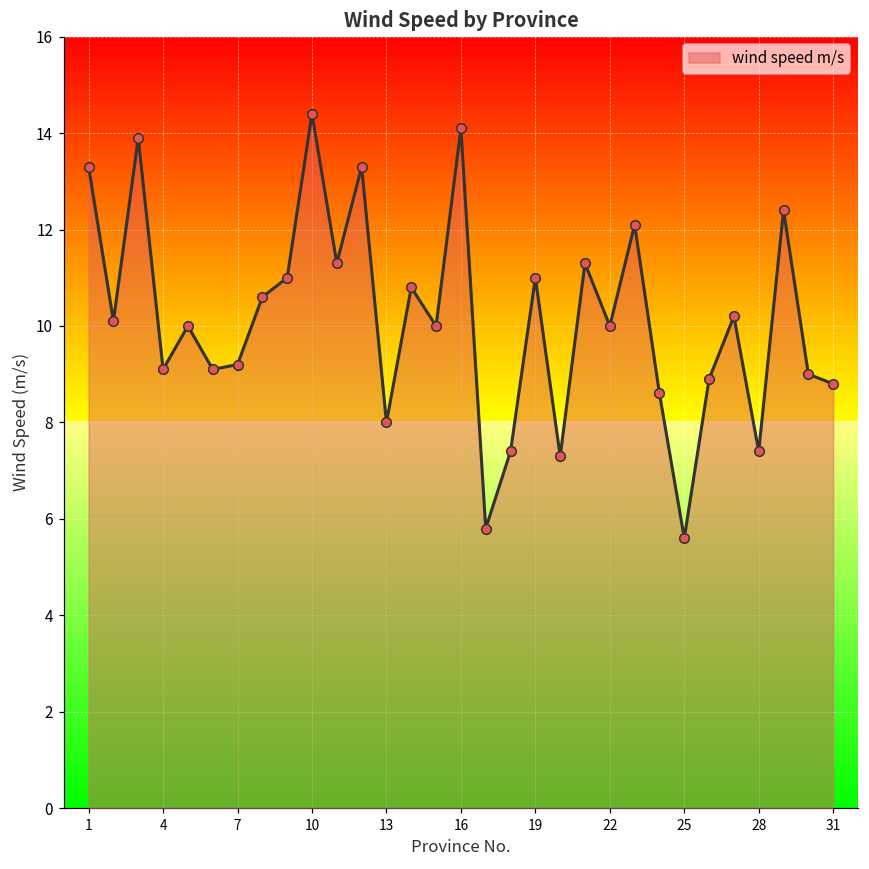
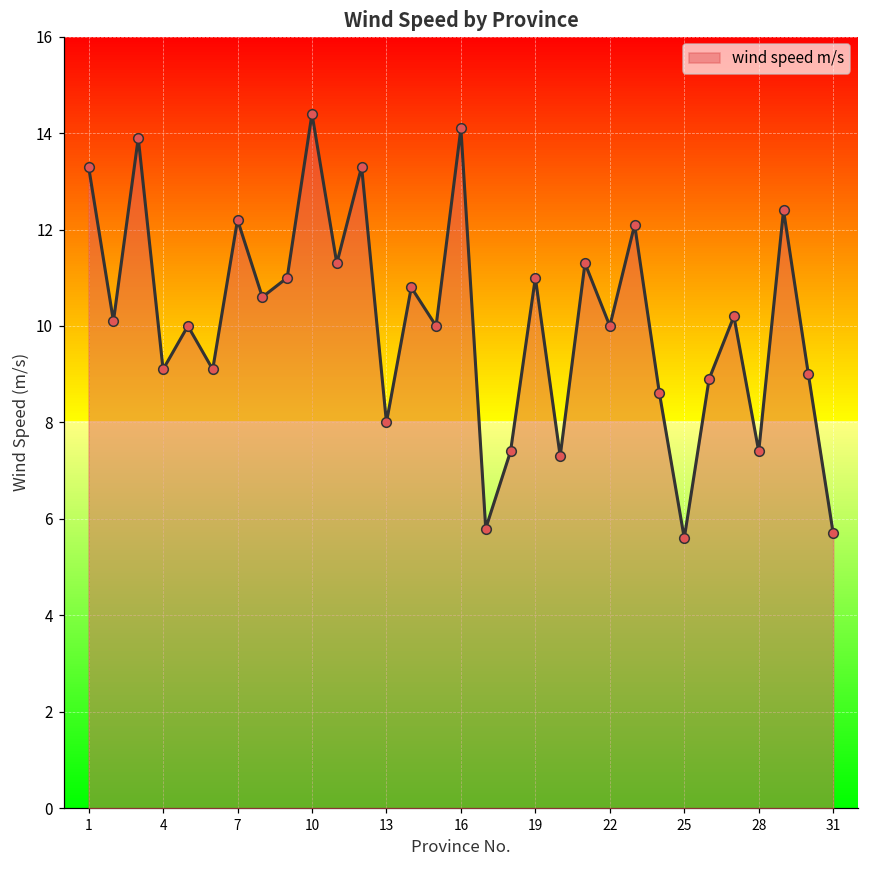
wind speed m/s, 7: 9.2 -> 12.2
wind speed m/s, 31: 8.8 -> 5.7
